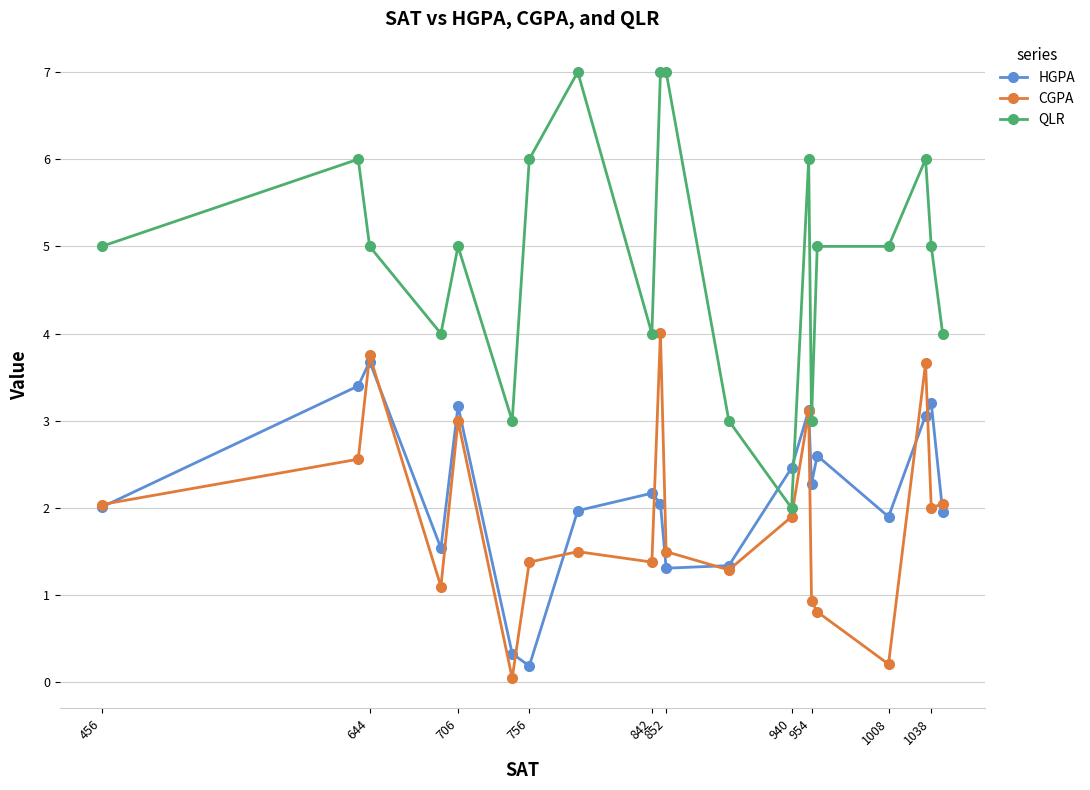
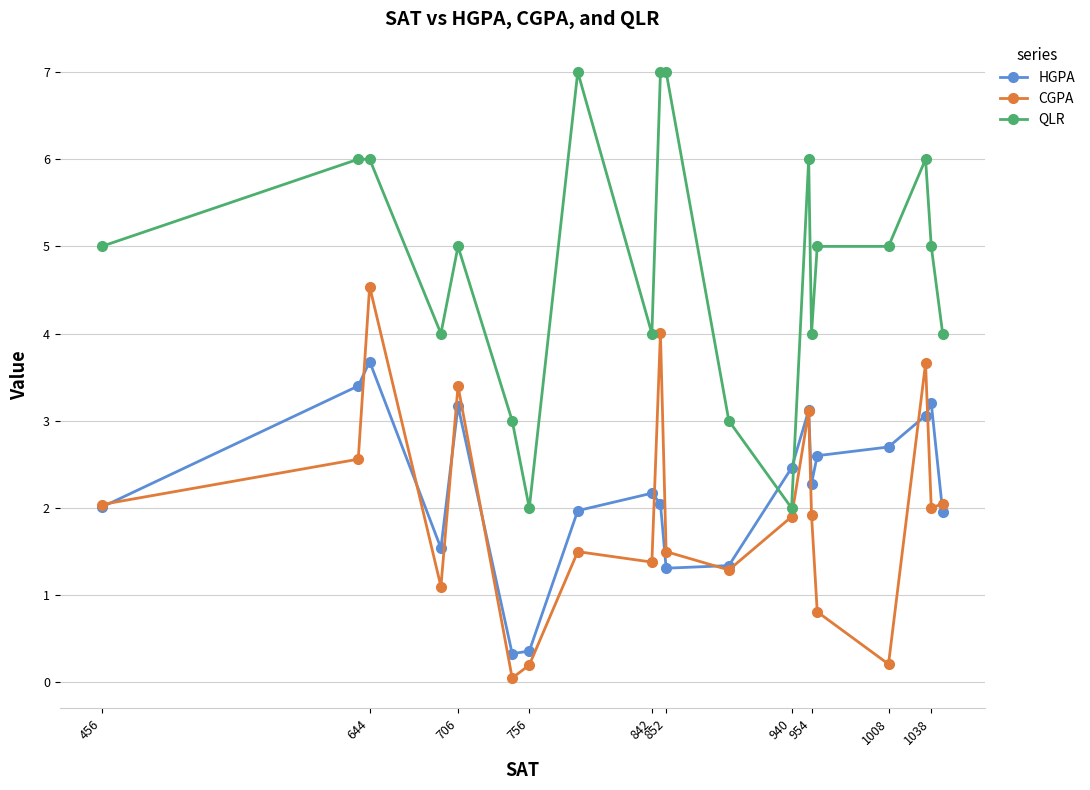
CGPA, 644: 3.8 -> 4.5
QLR, 644: 5 -> 6
CGPA, 706: 3.0 -> 3.4
HGPA, 756: 0.2 -> 0.4
CGPA, 756: 1.4 -> 0.2
QLR, 756: 6 -> 2
CGPA, 954: 0.9 -> 1.9
QLR, 954: 3 -> 4
HGPA, 1008: 1.9 -> 2.7
